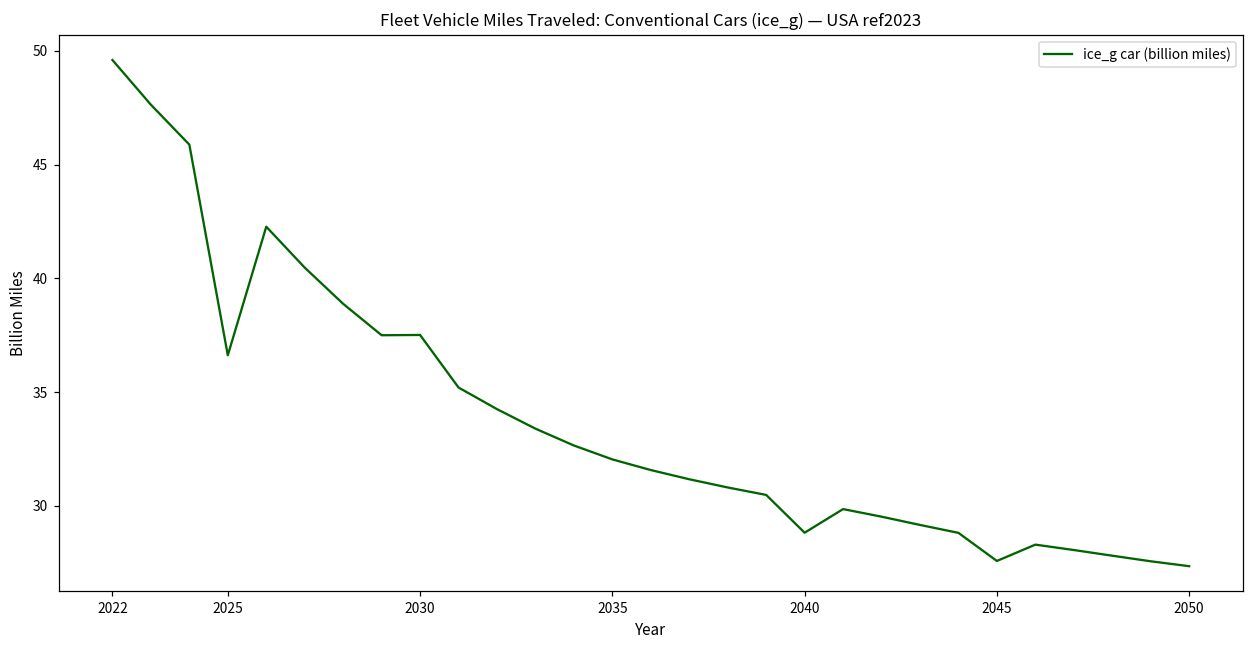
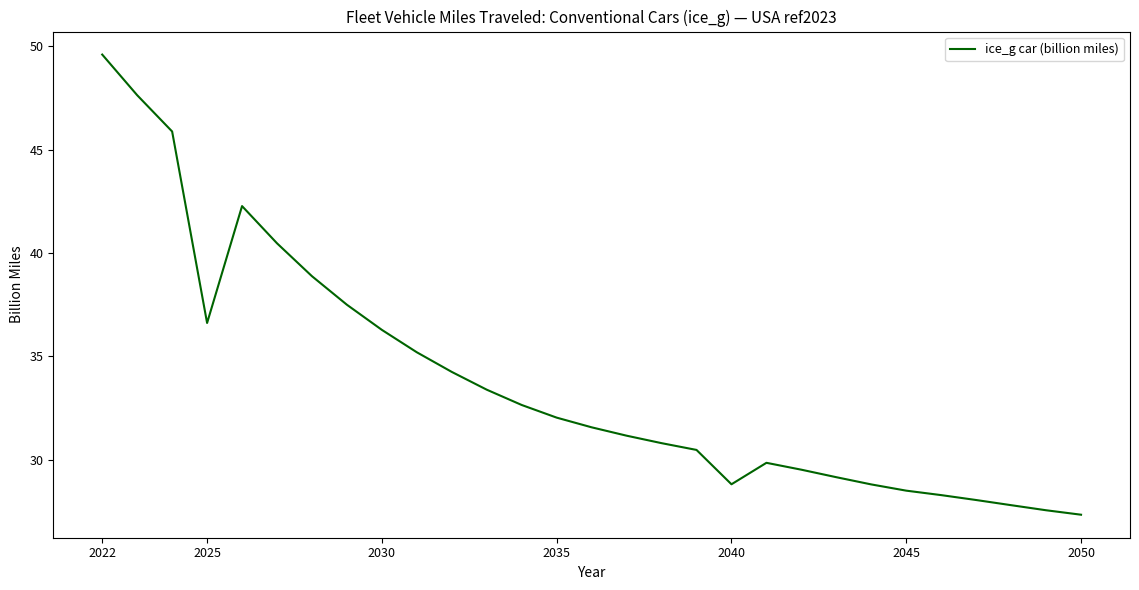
2030: 37.5 -> 36.3
2045: 27.6 -> 28.5
